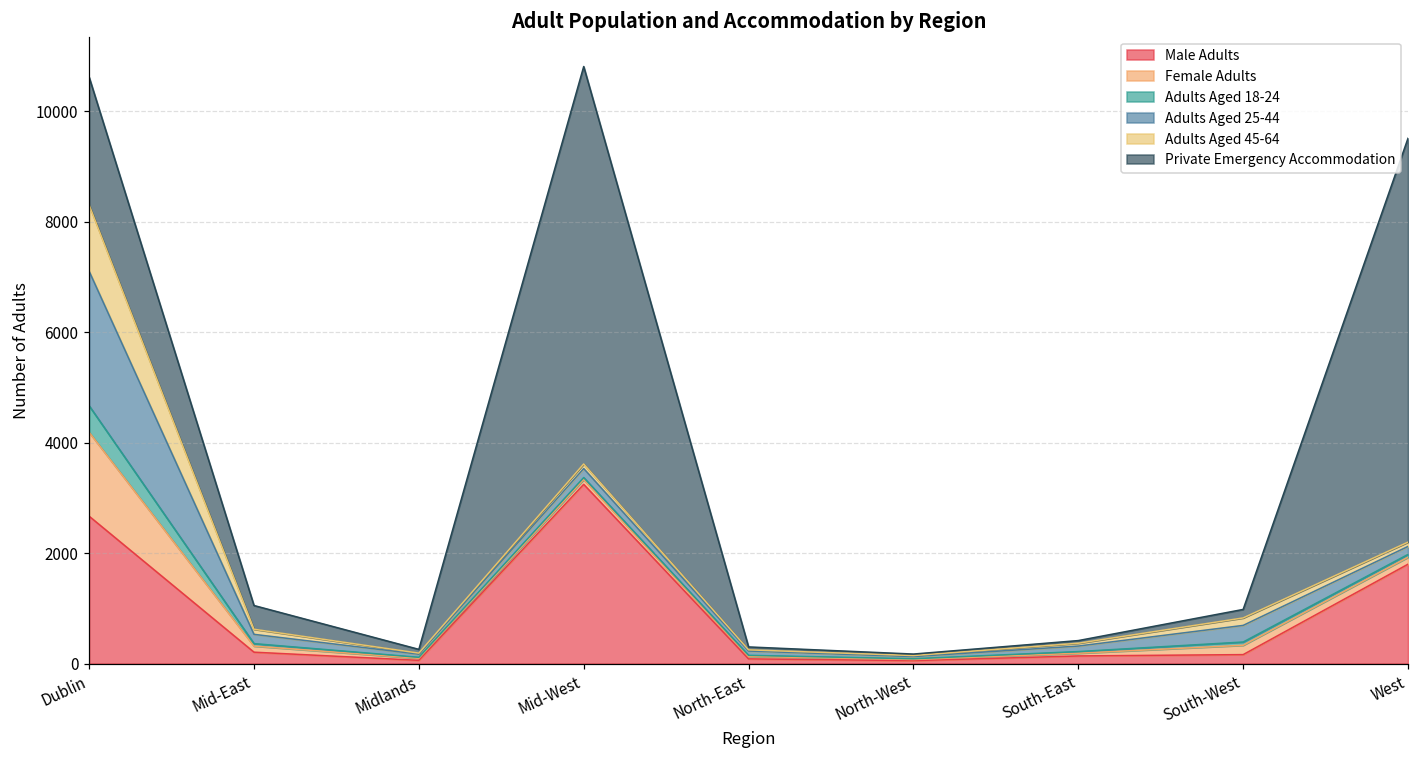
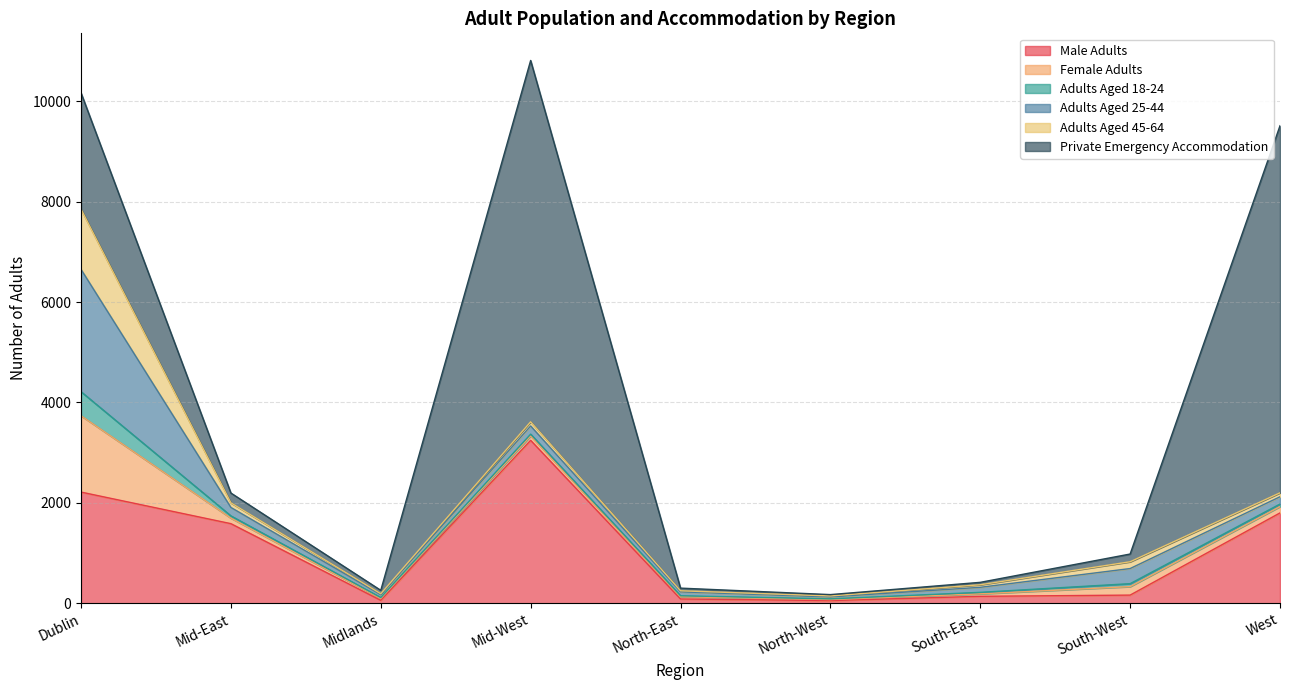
Male Adults, Dublin: 2700 -> 2200
Male Adults, Mid-East: 200 -> 1600
Private Emergency Accommodation, Mid-East: 400 -> 200
